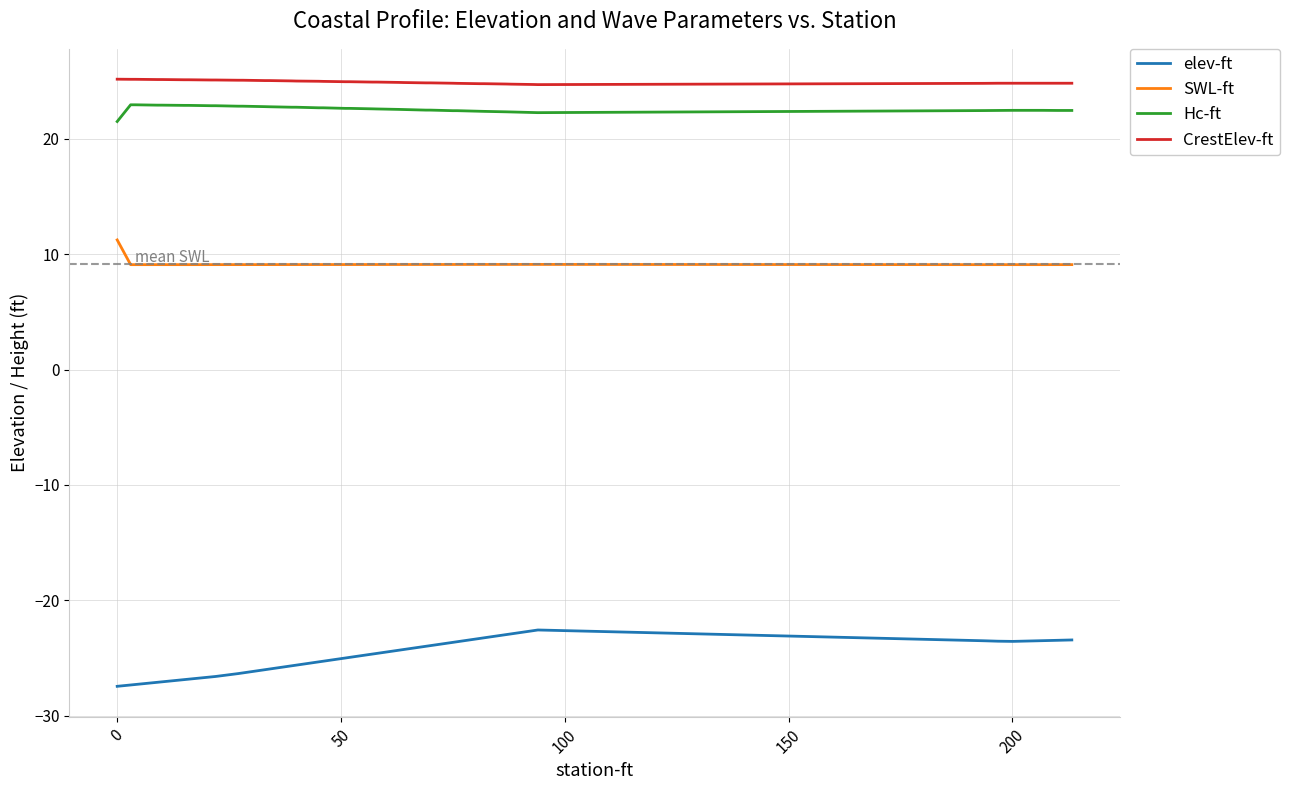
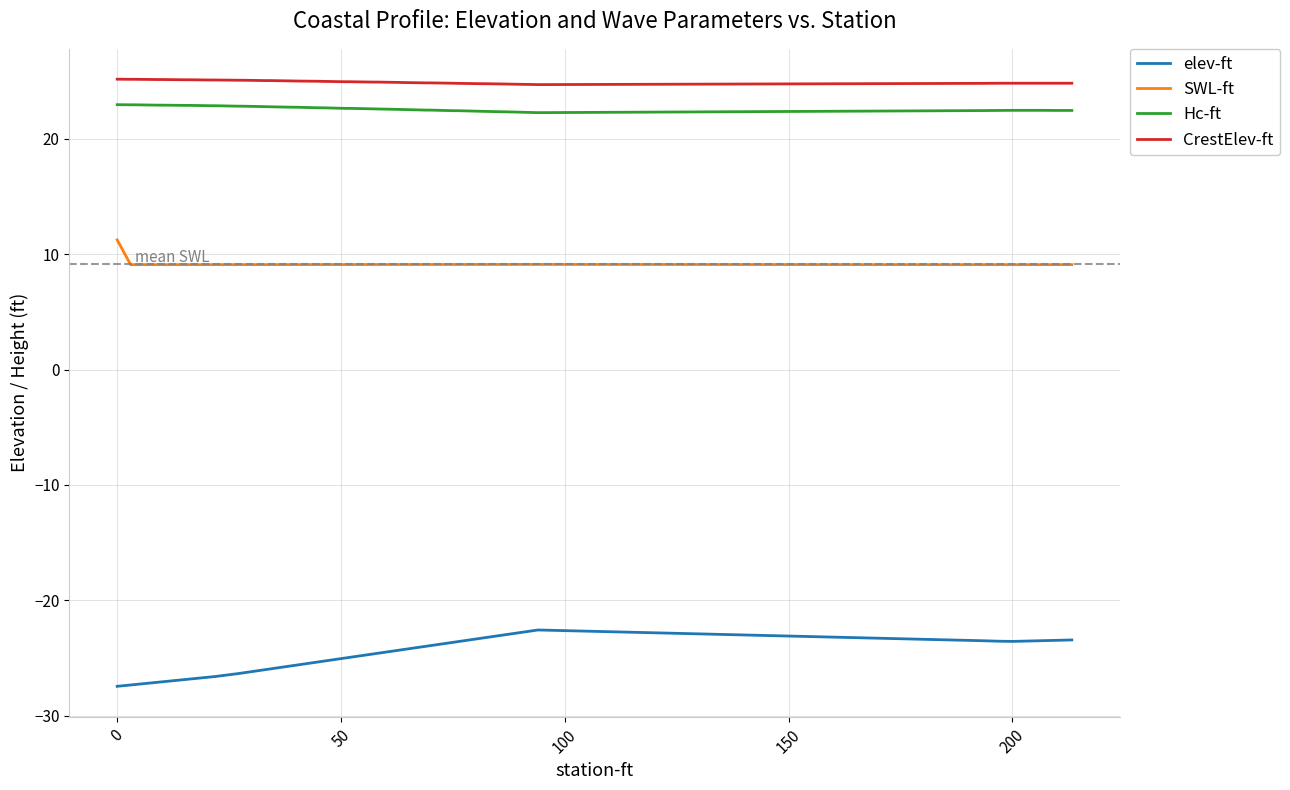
Hc-ft, 0: 21.5 -> 23.0
